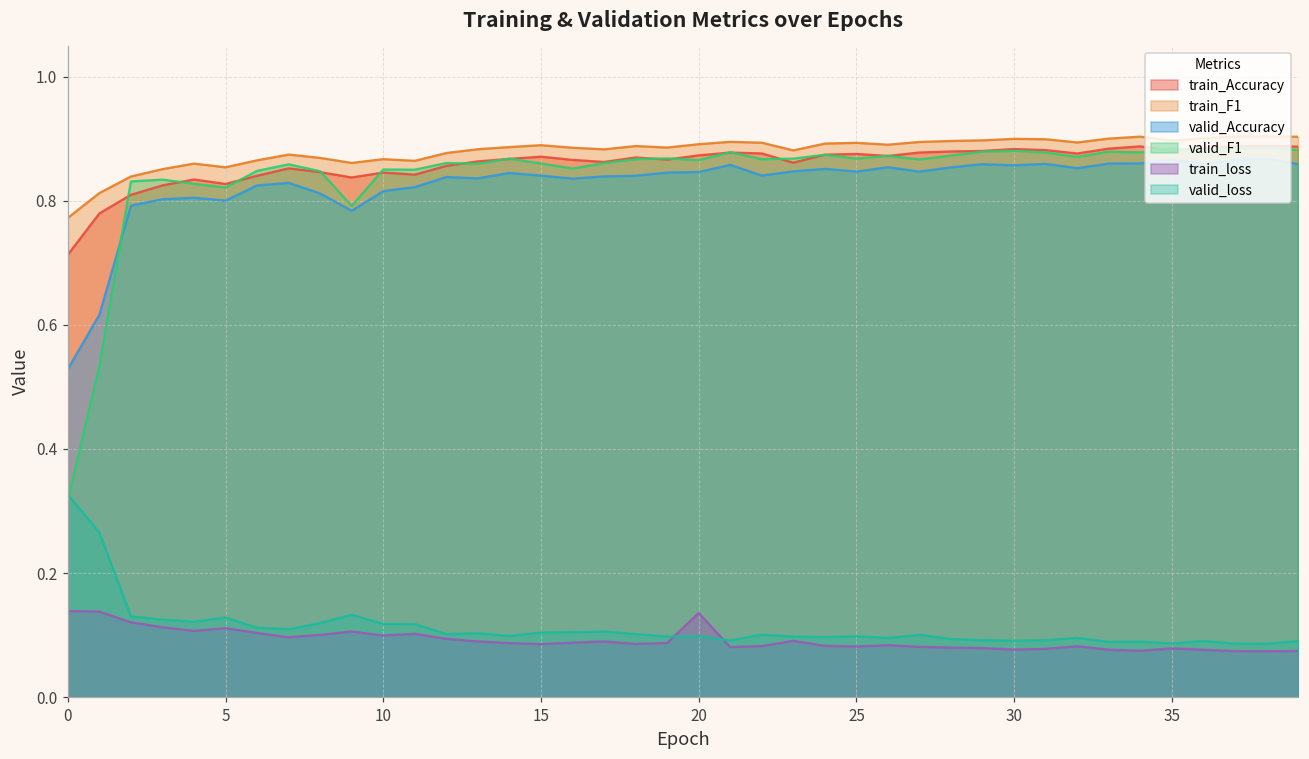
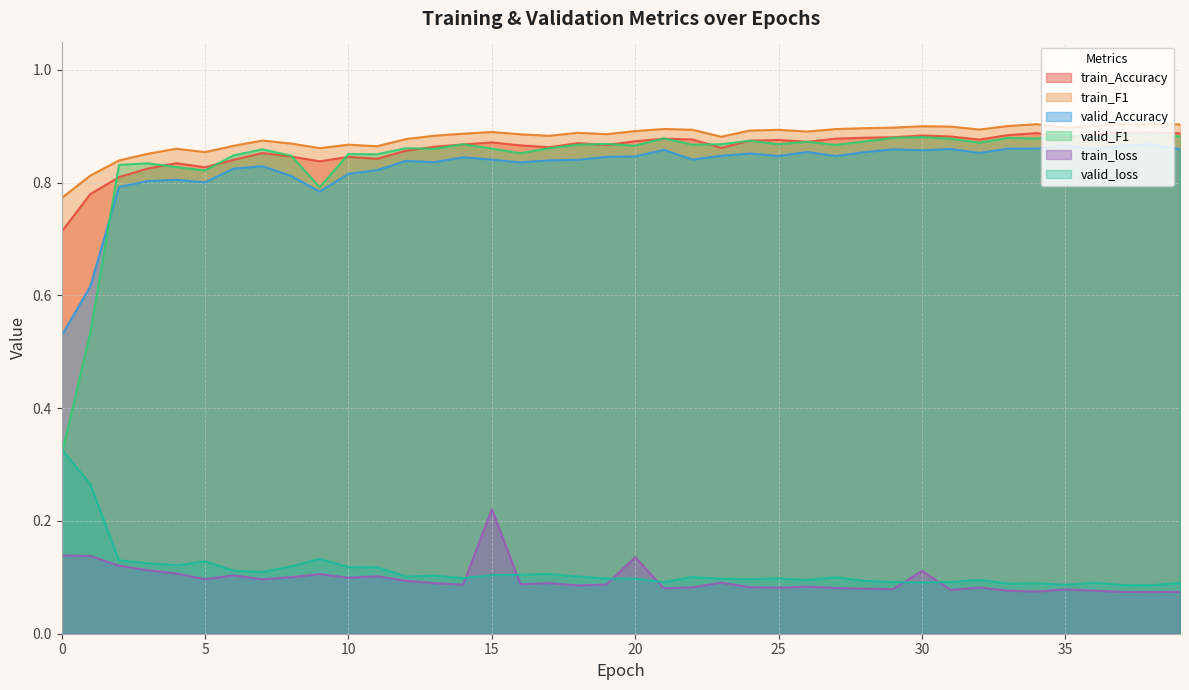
train_loss, 5: 0.11 -> 0.10
train_loss, 15: 0.09 -> 0.22
train_loss, 30: 0.08 -> 0.11
